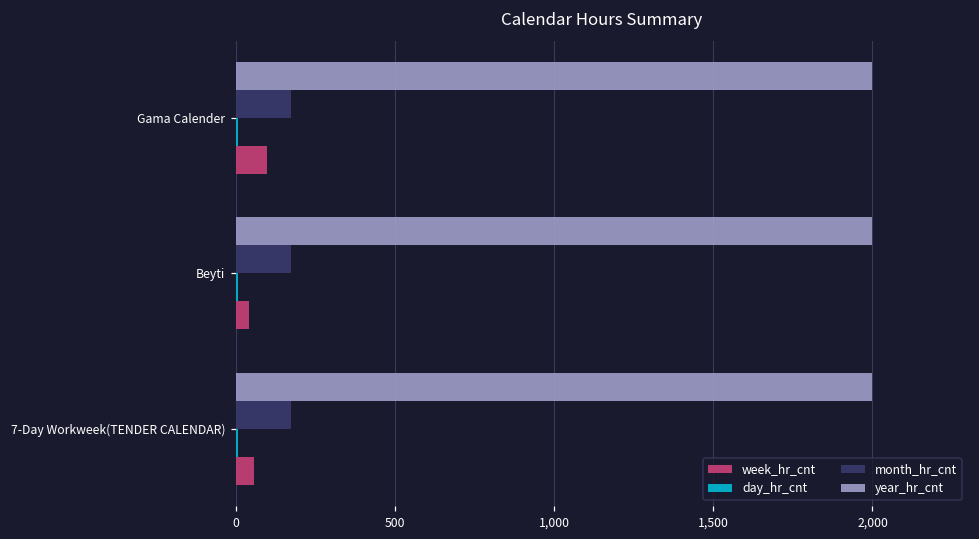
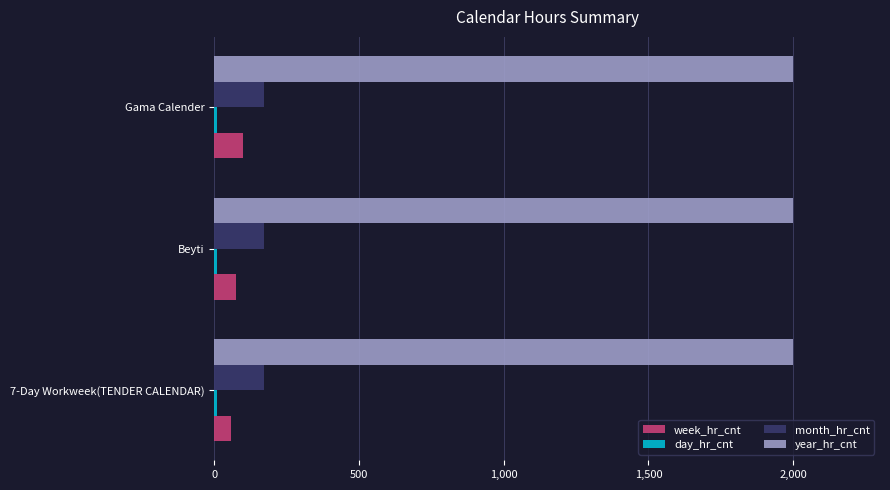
week_hr_cnt, Beyti: 40 -> 80
